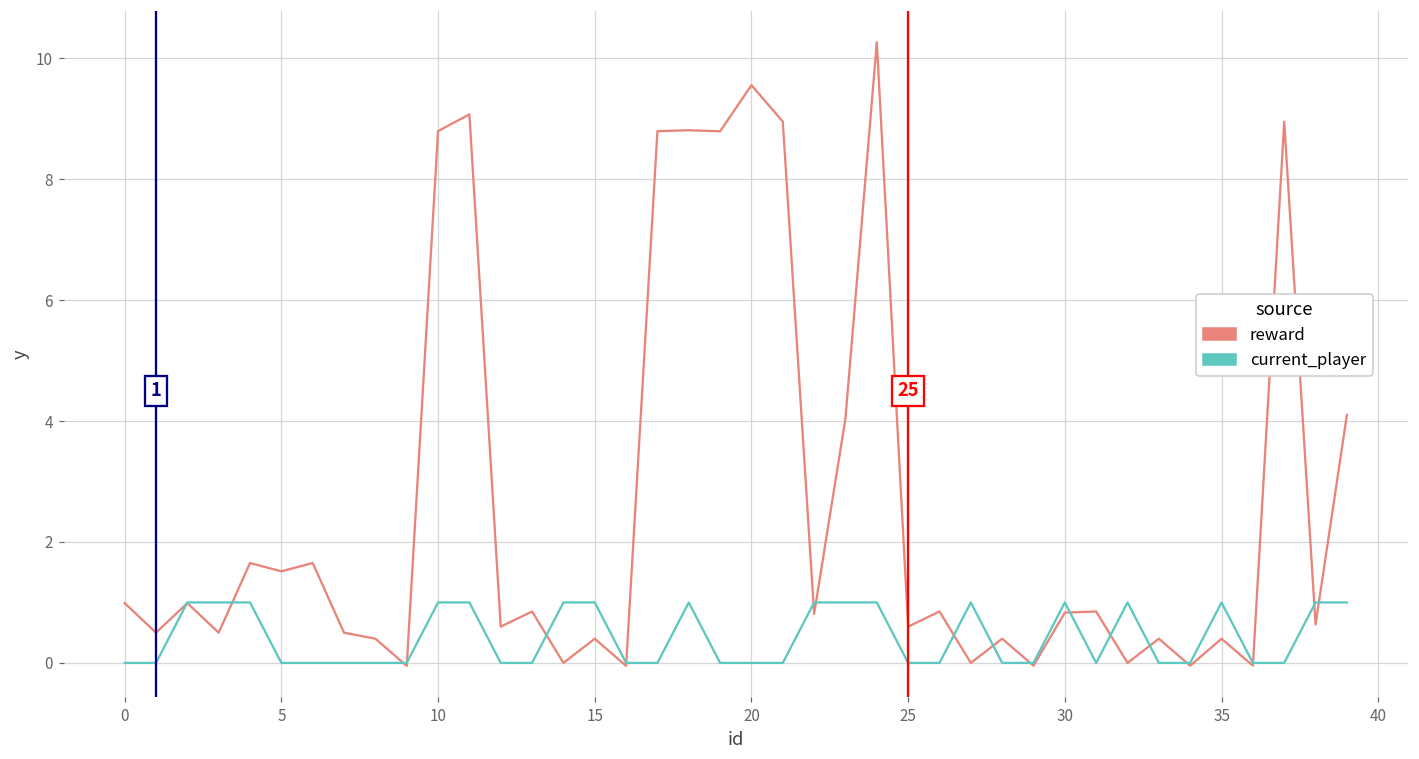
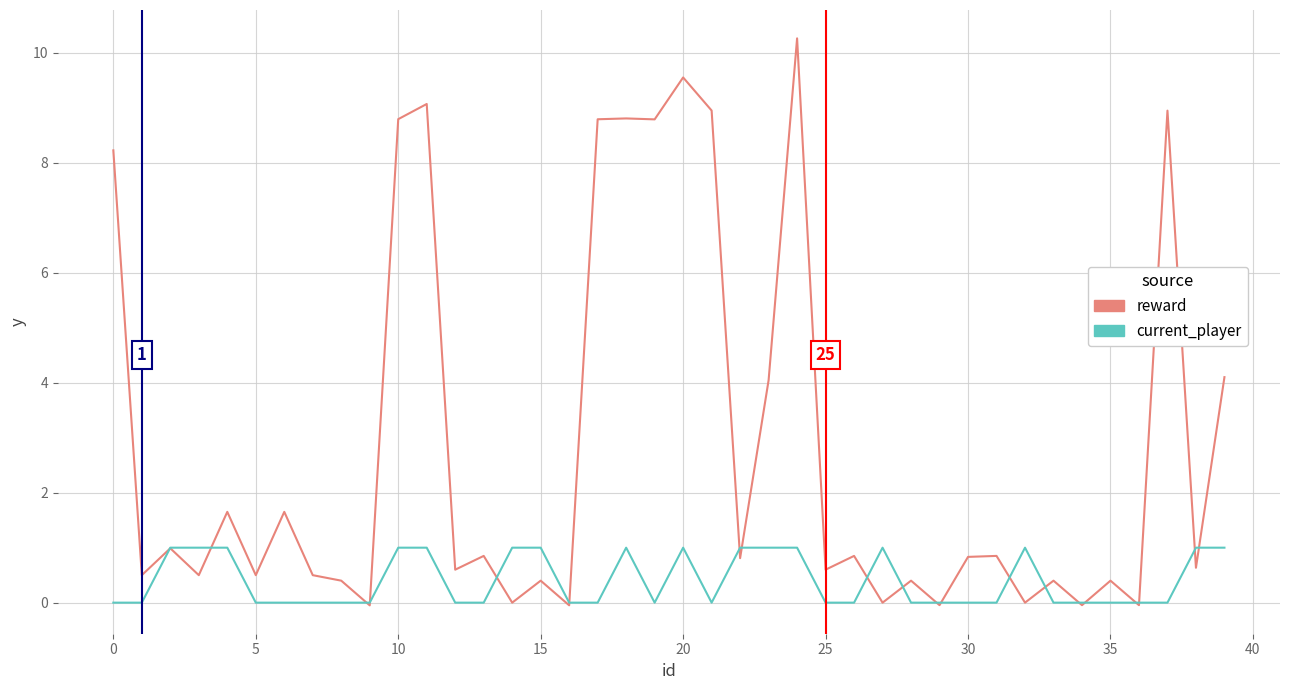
reward, 0: 1.0 -> 8.2
reward, 5: 1.5 -> 0.5
current_player, 20: 0 -> 1
current_player, 30: 1 -> 0
current_player, 35: 1 -> 0
